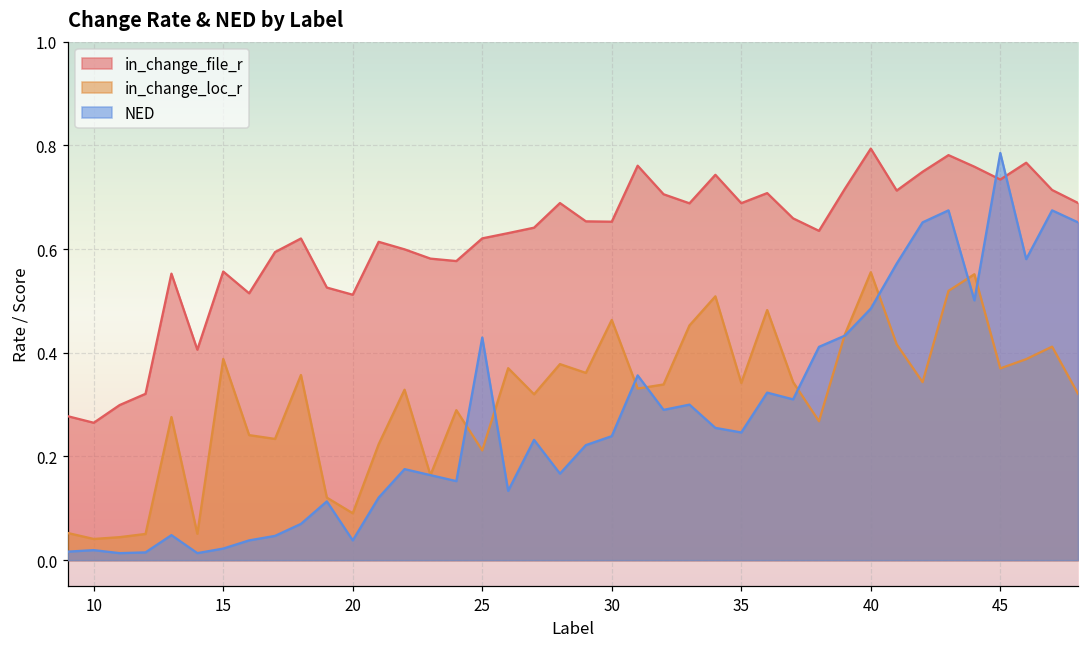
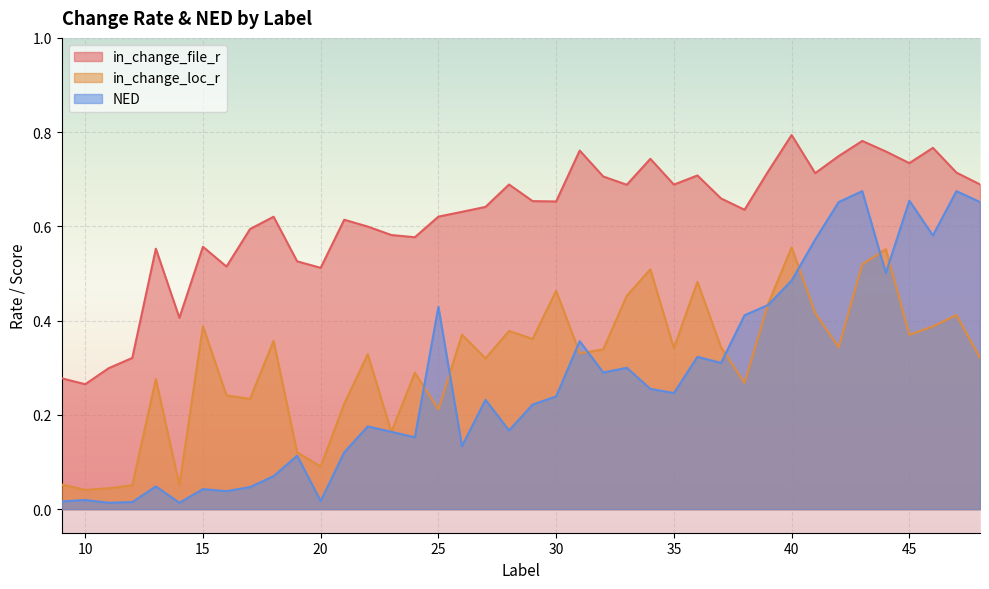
NED, 15: 0.02 -> 0.04
NED, 20: 0.04 -> 0.02
NED, 45: 0.79 -> 0.65
